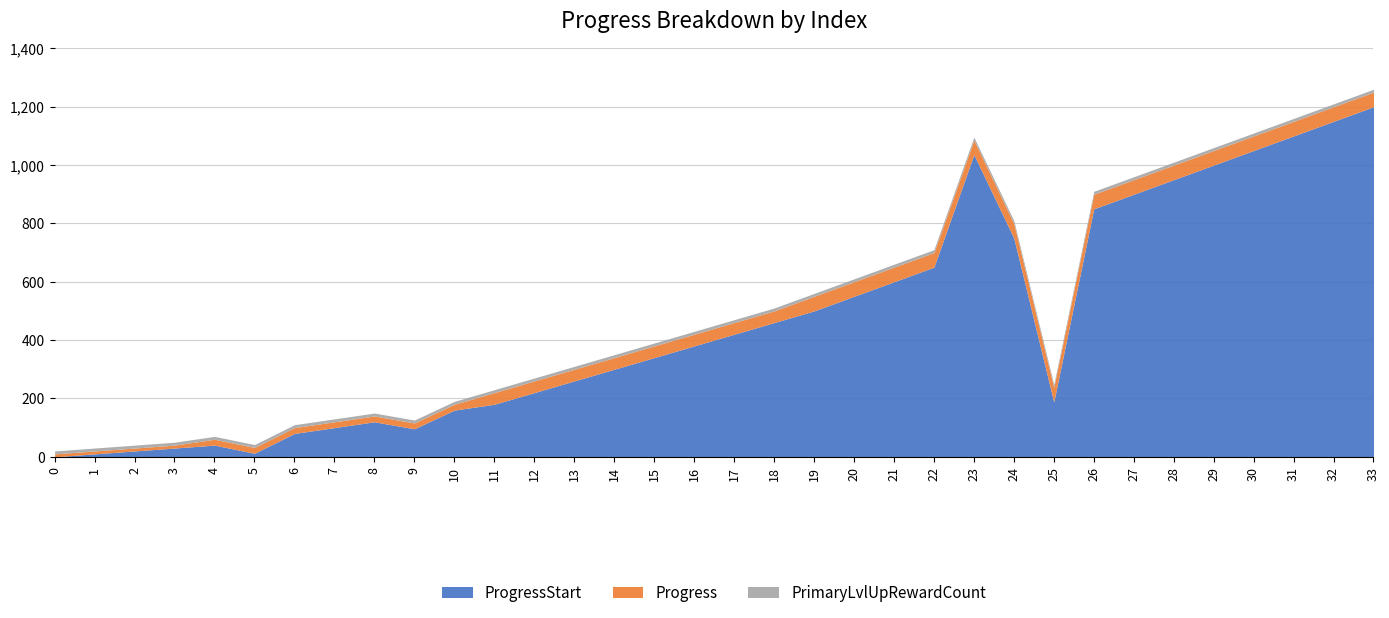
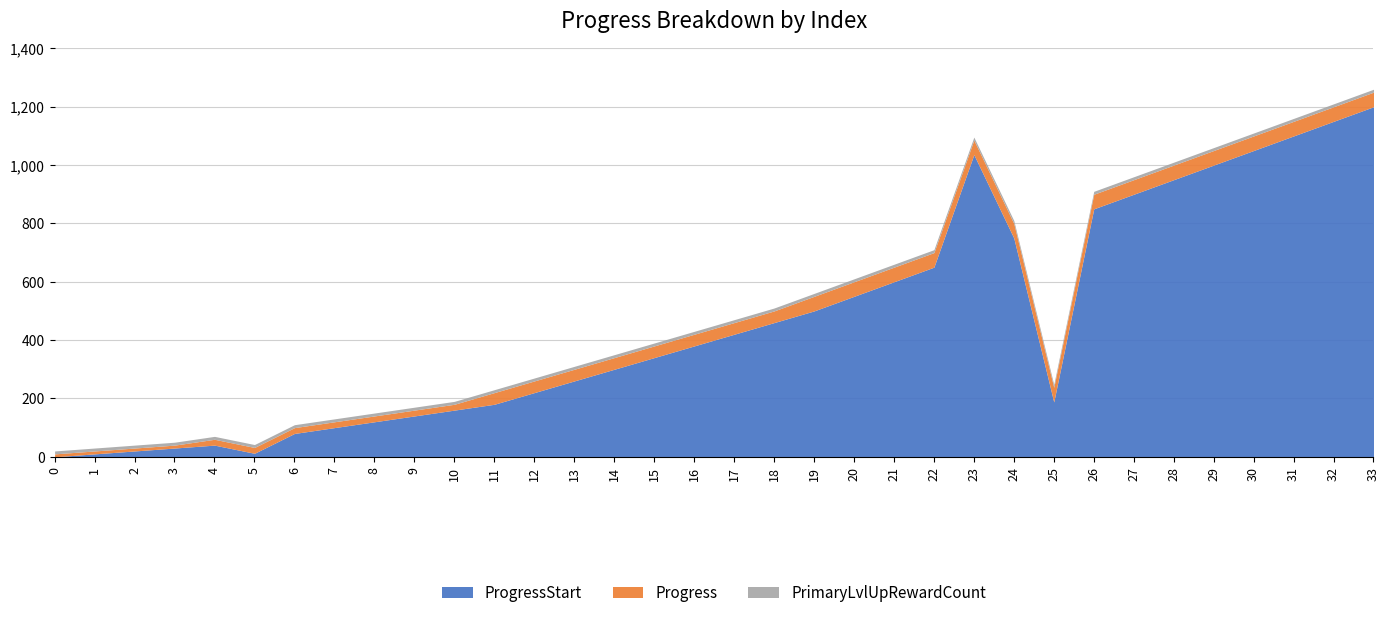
ProgressStart, 9: 100 -> 140
